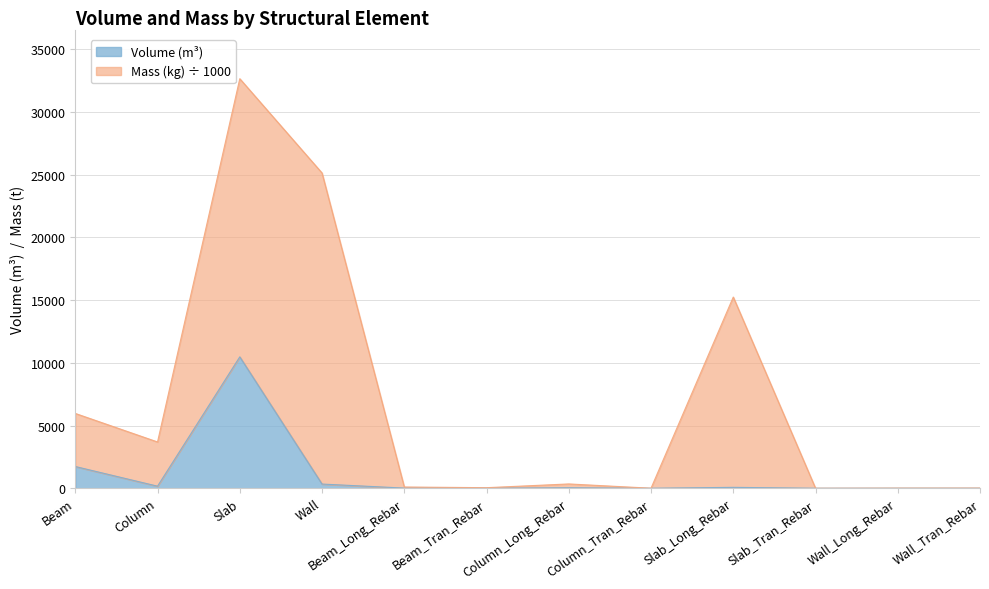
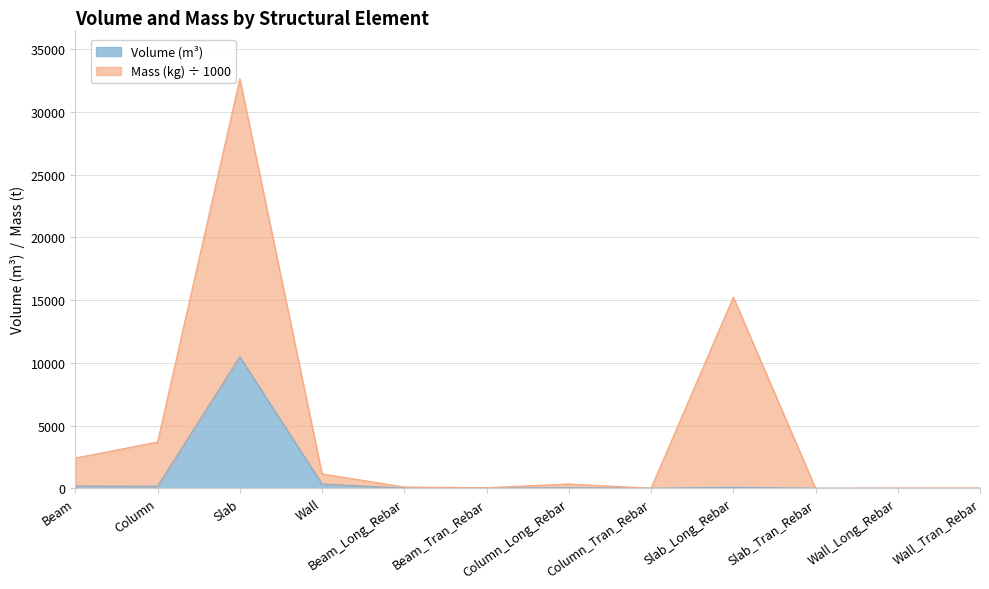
Volume (m³), Beam: 1700 -> 200
Mass (kg) ÷ 1000, Beam: 4200 -> 2200
Mass (kg) ÷ 1000, Wall: 24800 -> 800
